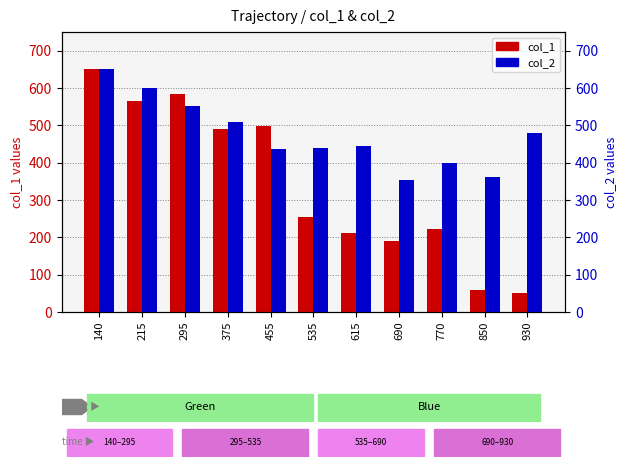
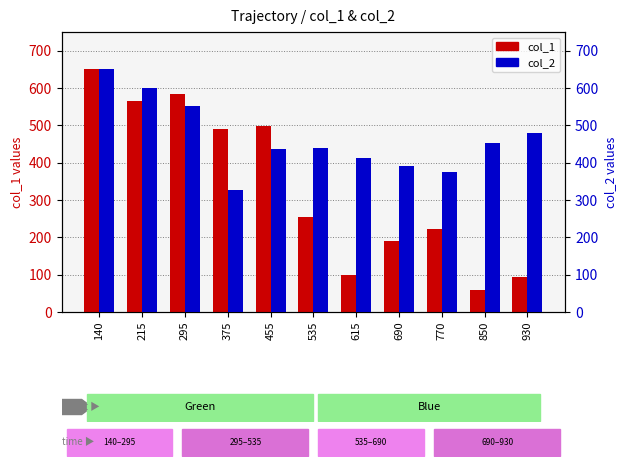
col_1, 615: 210 -> 100
col_1, 930: 50 -> 90
col_2, 375: 510 -> 330
col_2, 615: 450 -> 410
col_2, 690: 350 -> 390
col_2, 770: 400 -> 370
col_2, 850: 360 -> 450
